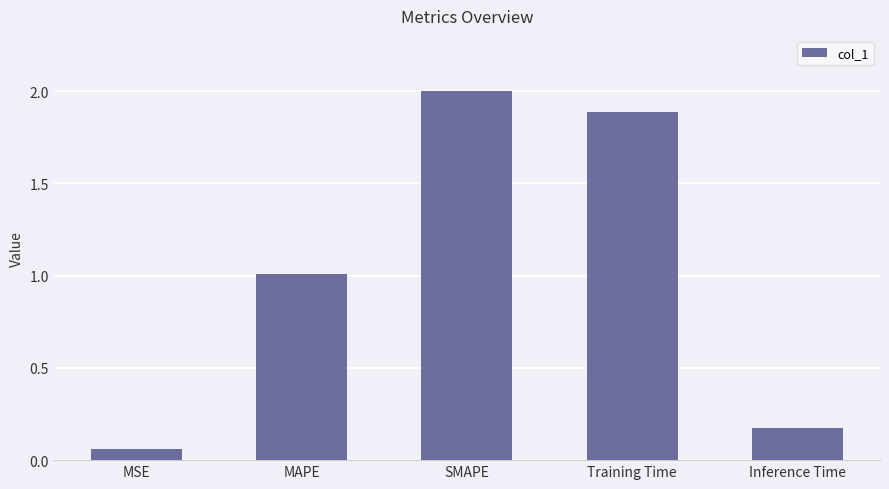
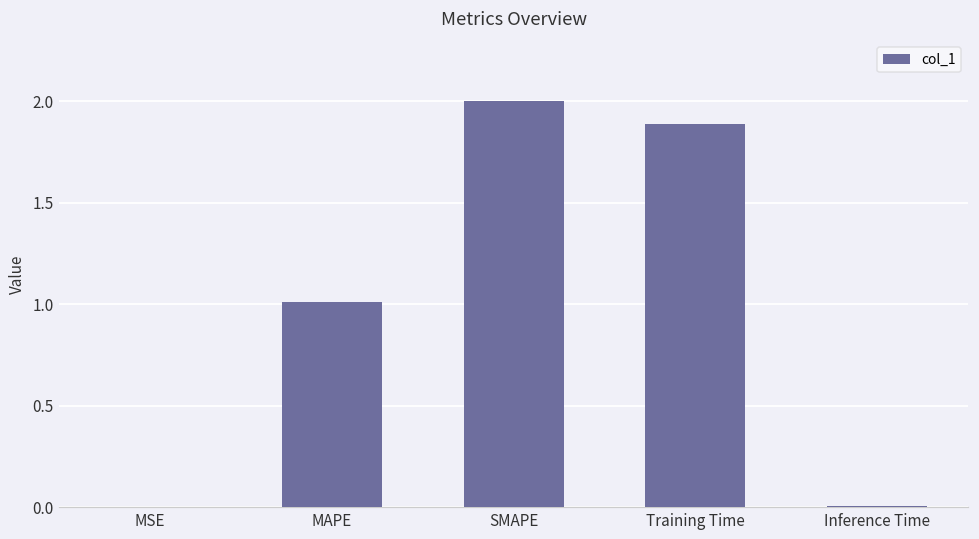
MSE: 0.06 -> 0.00
Inference Time: 0.18 -> 0.01
